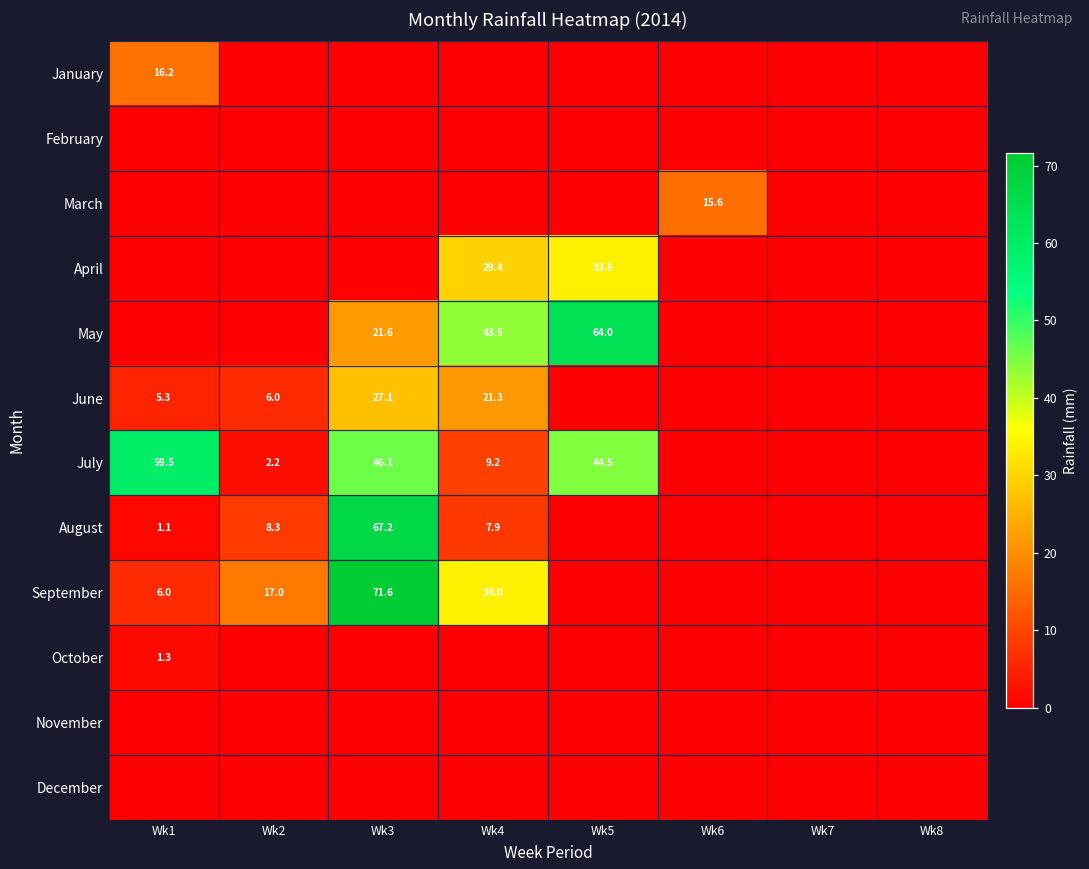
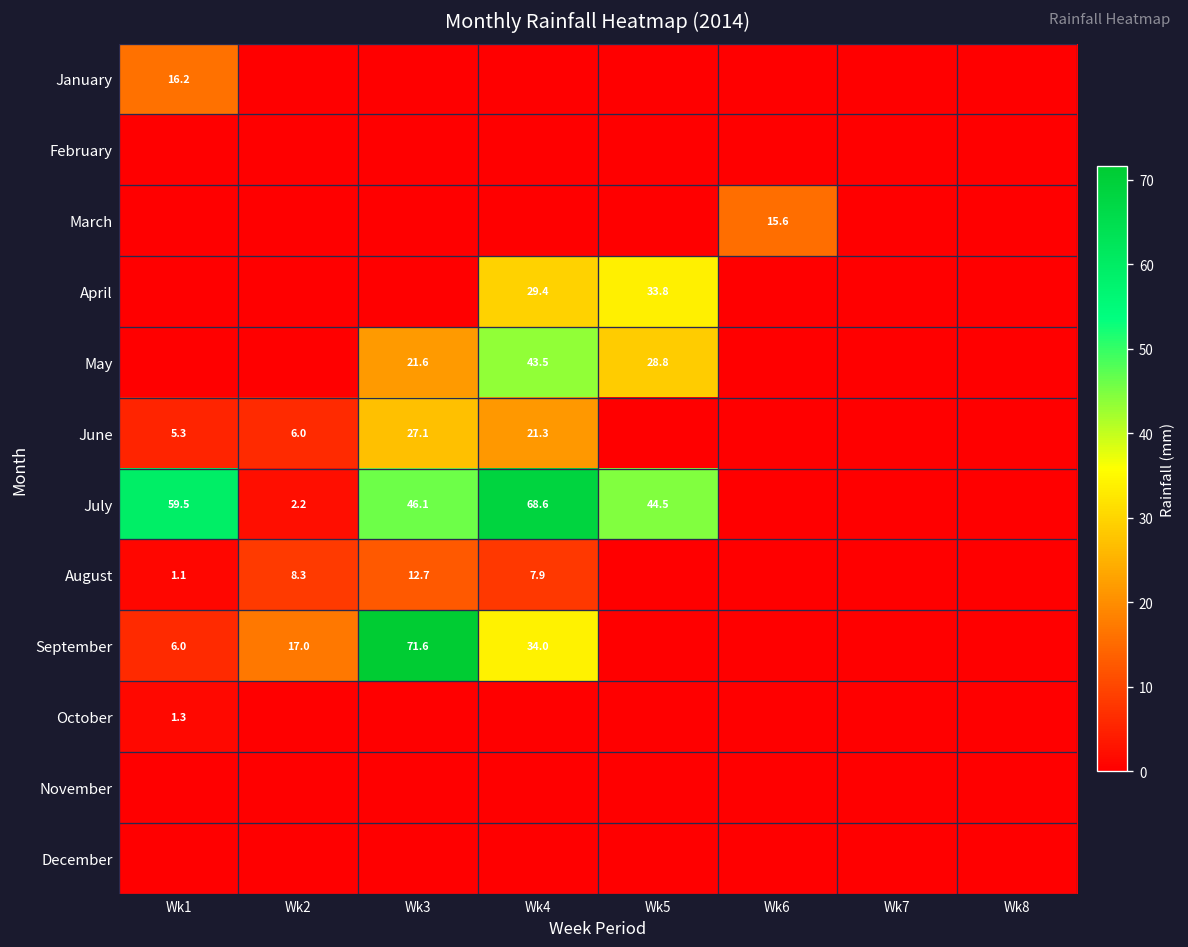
May, Wk5: 64.0 -> 28.8
July, Wk4: 9.2 -> 68.6
August, Wk3: 67.2 -> 12.7
